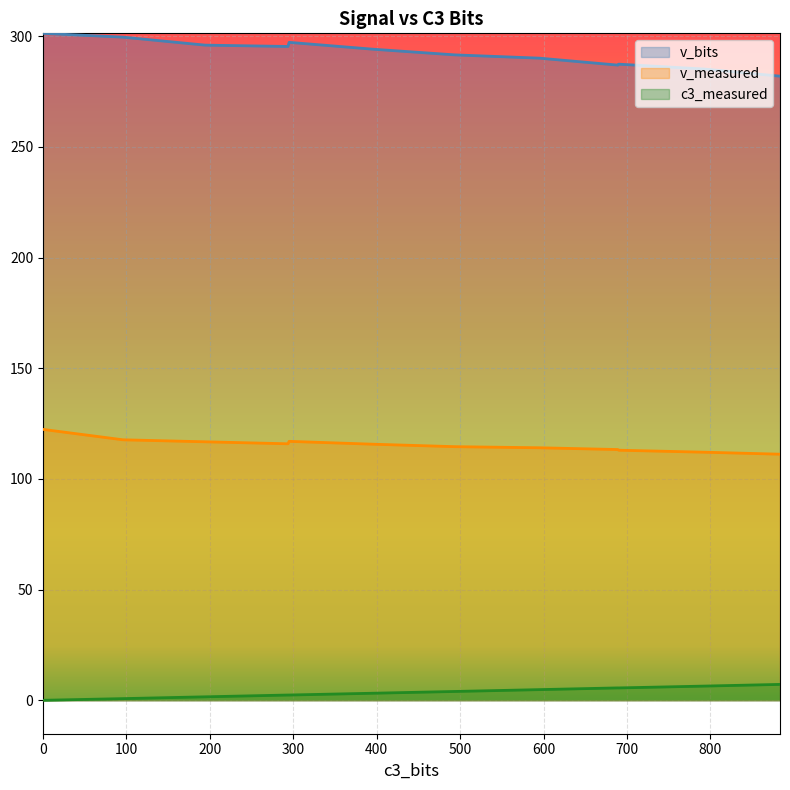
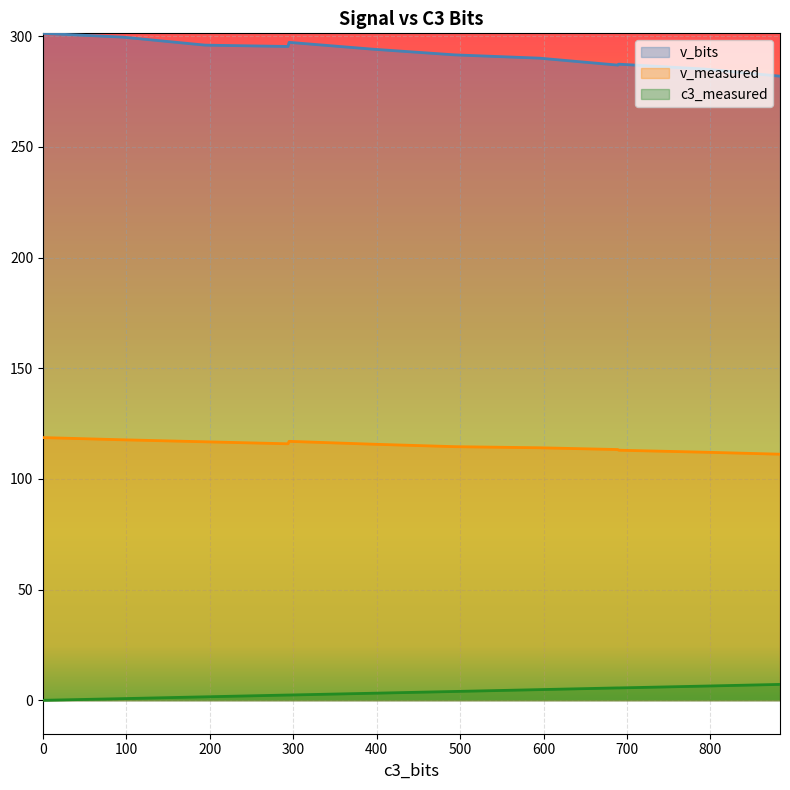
v_measured, 0: 122 -> 119
